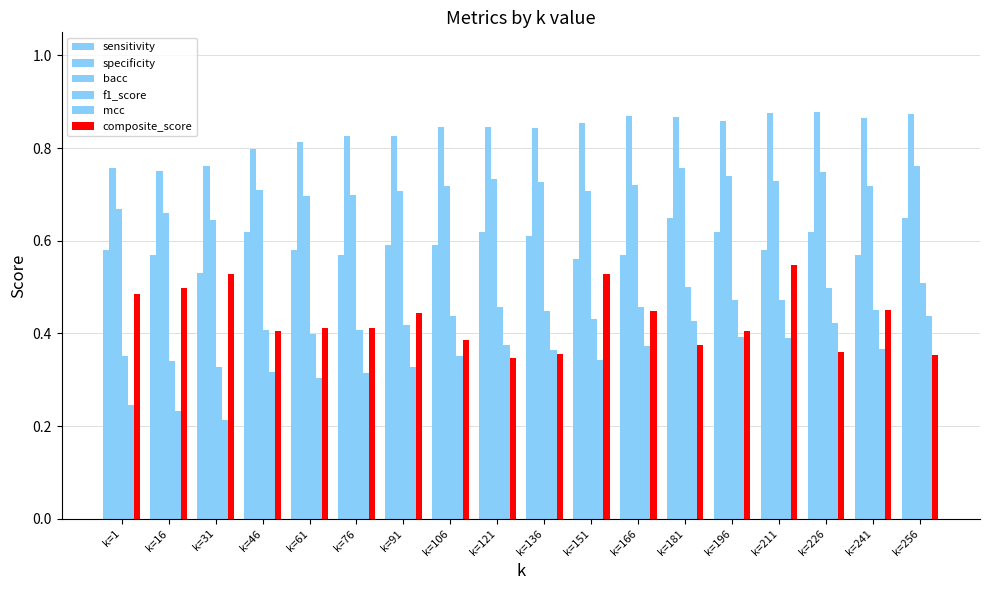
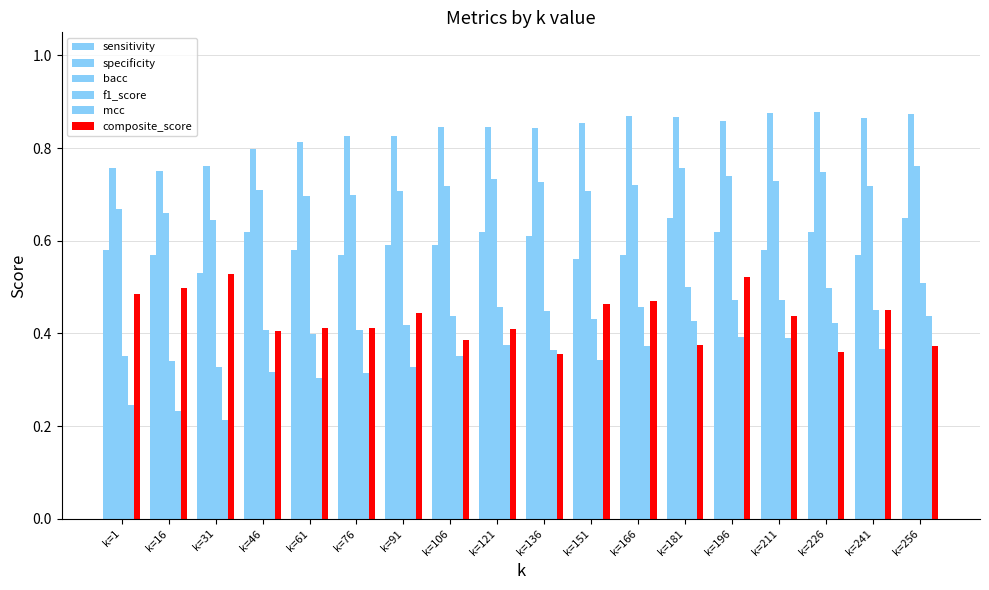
composite_score, k=121: 0.35 -> 0.41
composite_score, k=151: 0.53 -> 0.46
composite_score, k=166: 0.45 -> 0.47
composite_score, k=196: 0.41 -> 0.52
composite_score, k=211: 0.55 -> 0.44
composite_score, k=256: 0.35 -> 0.37
